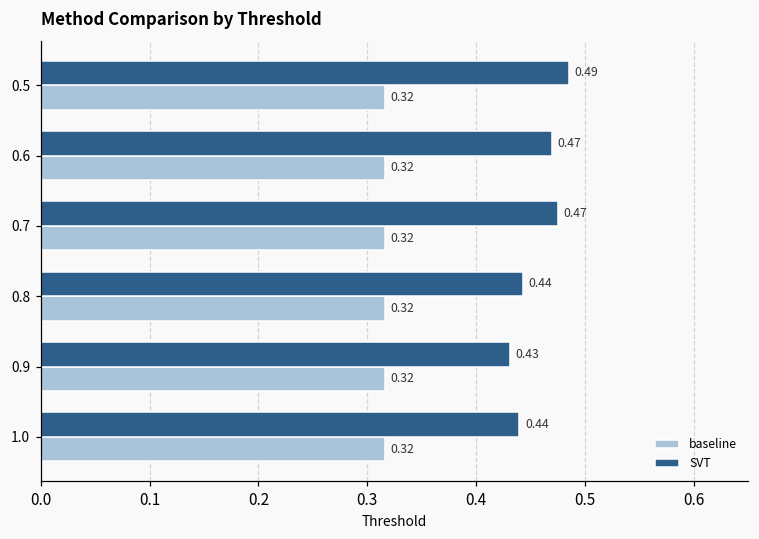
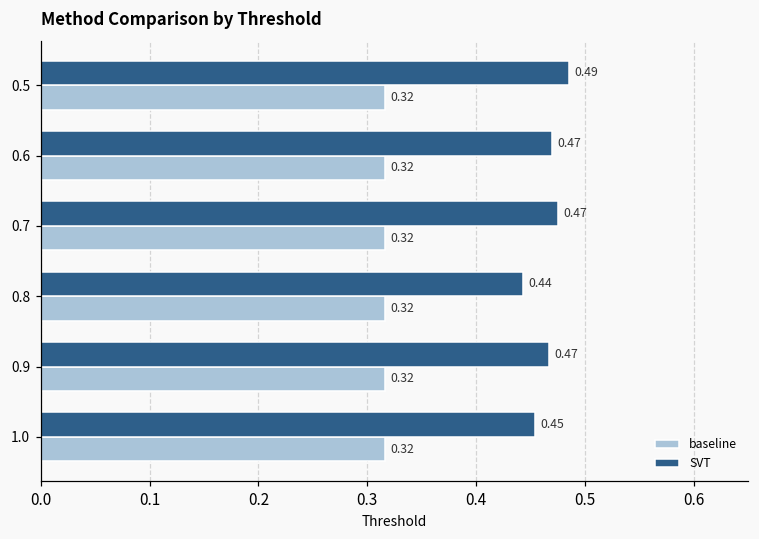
SVT, 0.9: 0.43 -> 0.47
SVT, 1.0: 0.44 -> 0.45
